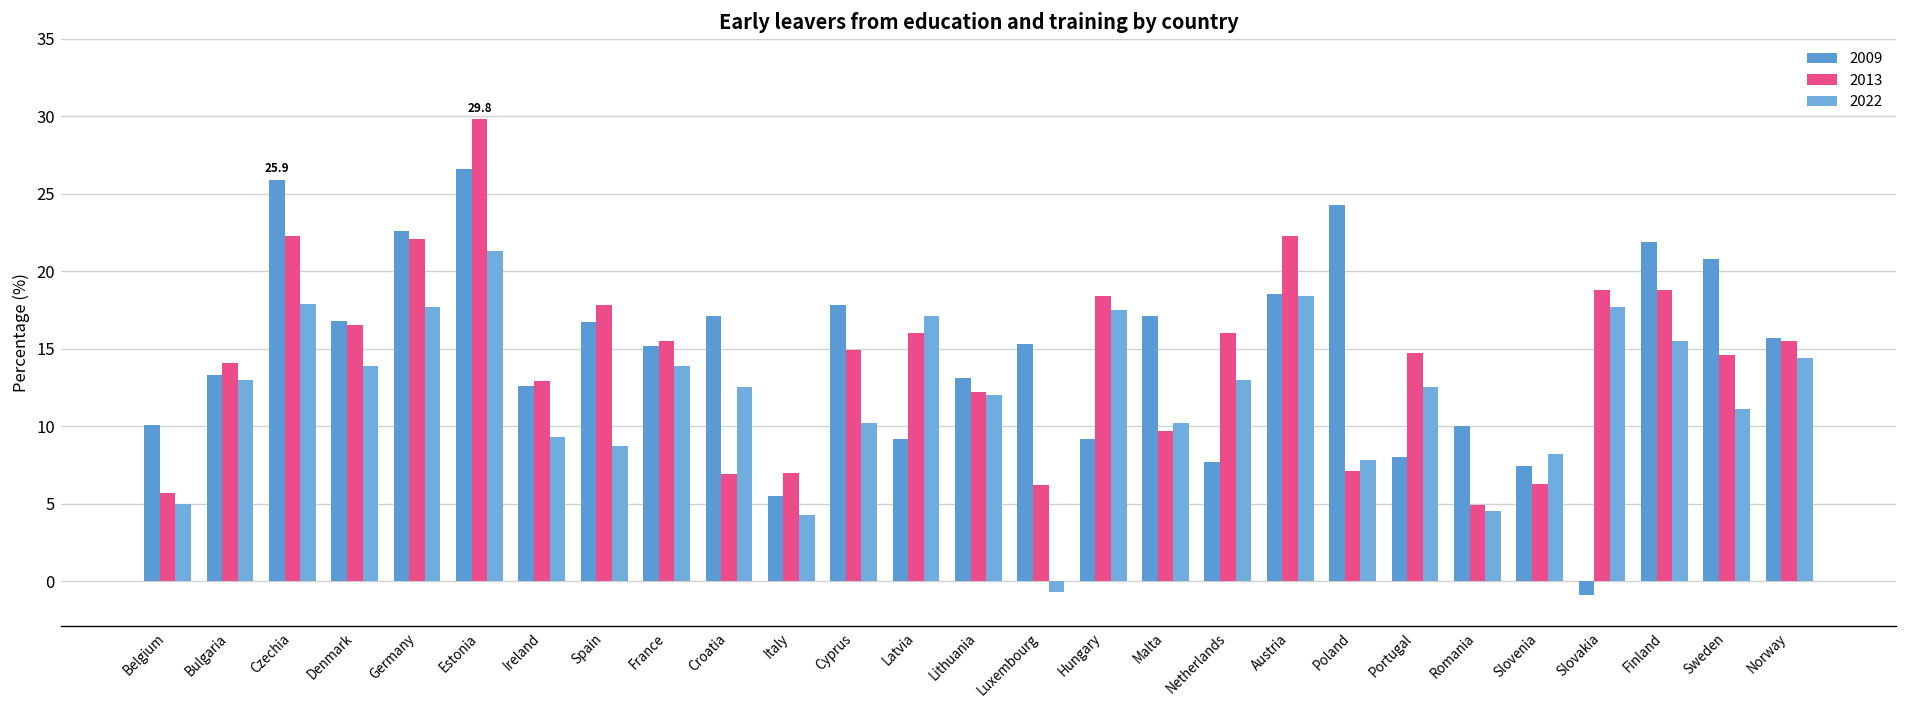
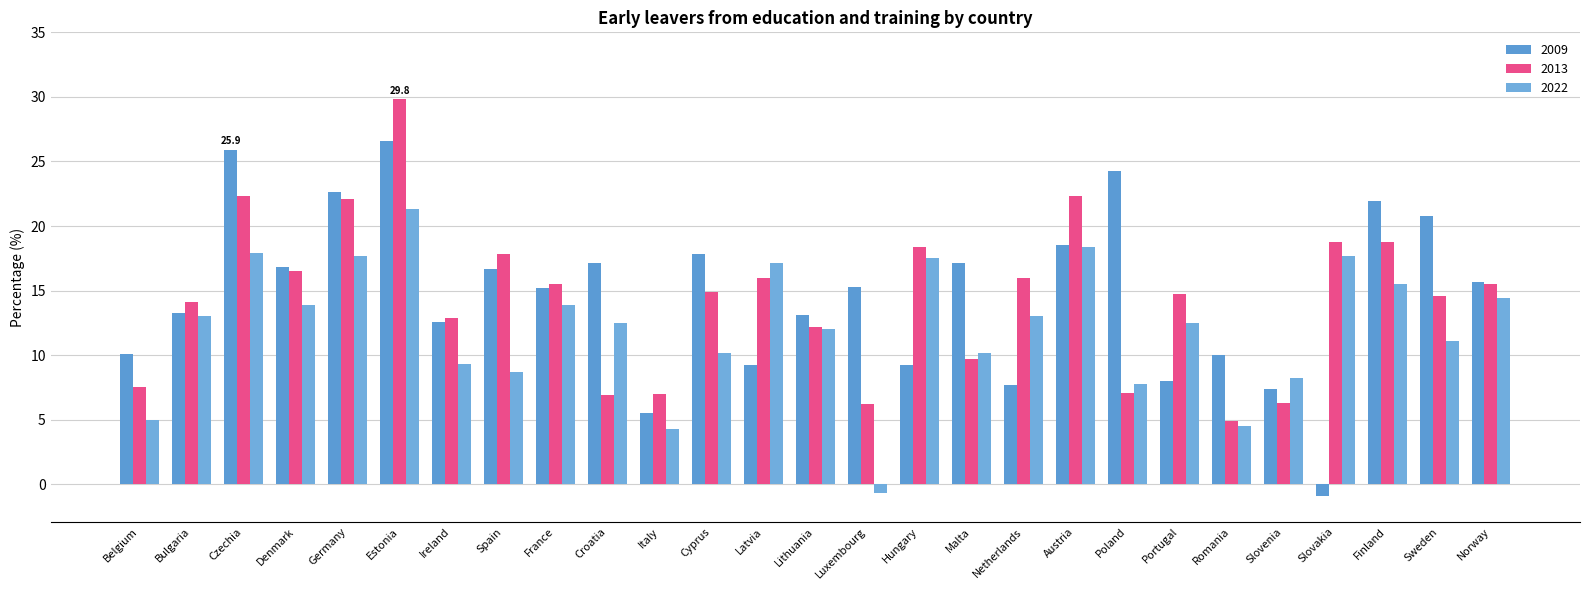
2013, Belgium: 5.7 -> 7.5
